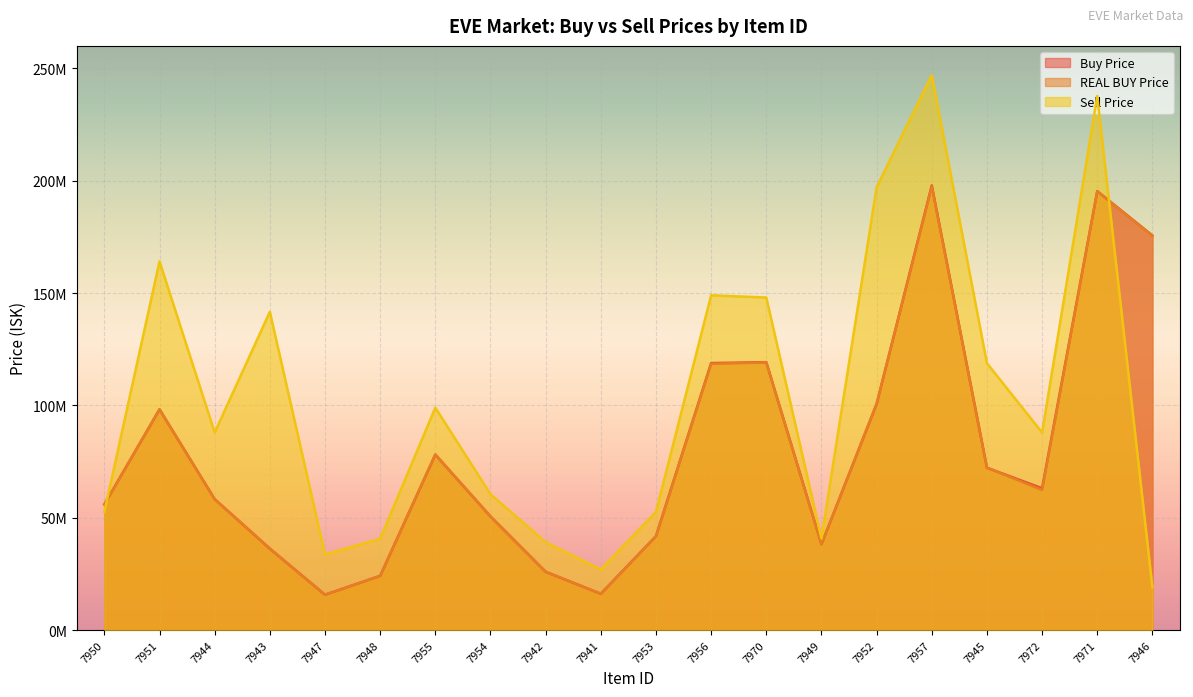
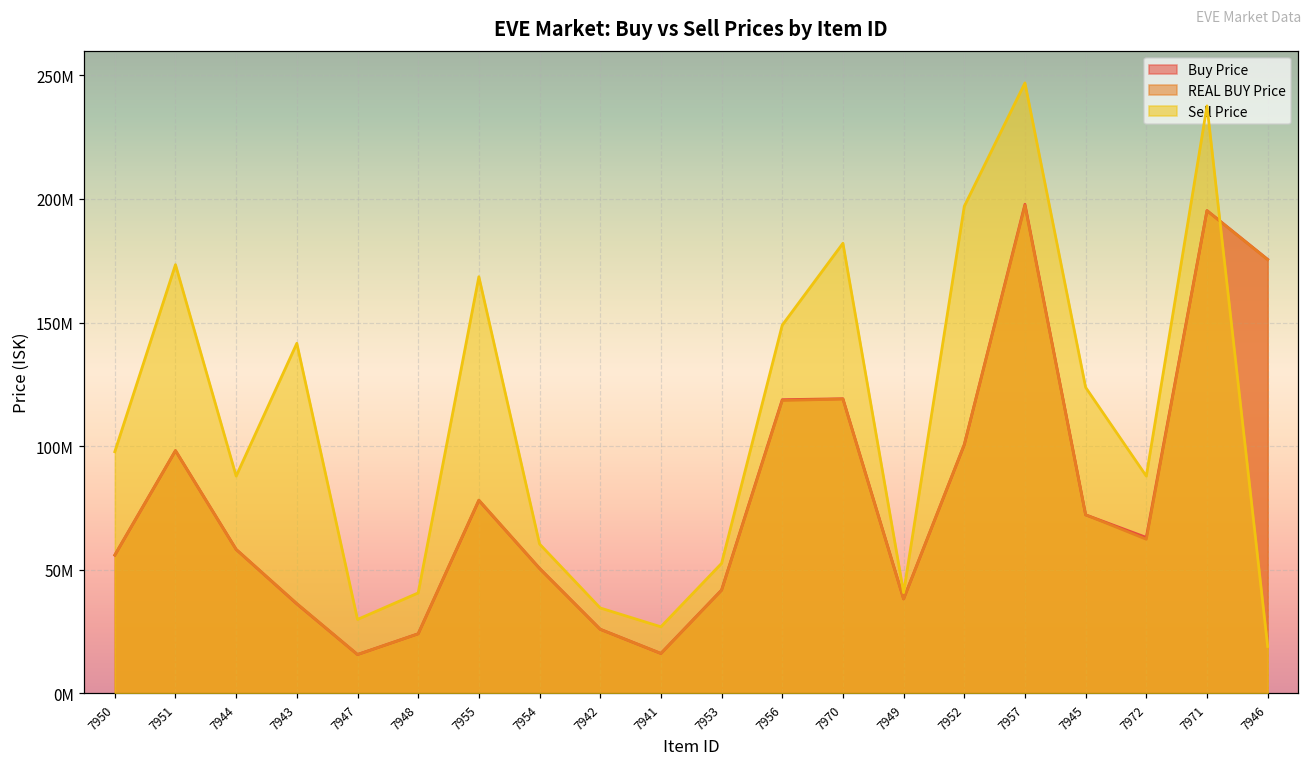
Sell Price, 7950: 53000000 -> 98000000
Sell Price, 7951: 164000000 -> 173000000
Sell Price, 7947: 34000000 -> 30000000
Sell Price, 7955: 99000000 -> 169000000
Sell Price, 7942: 39000000 -> 35000000
Sell Price, 7970: 148000000 -> 182000000
Sell Price, 7945: 119000000 -> 124000000
